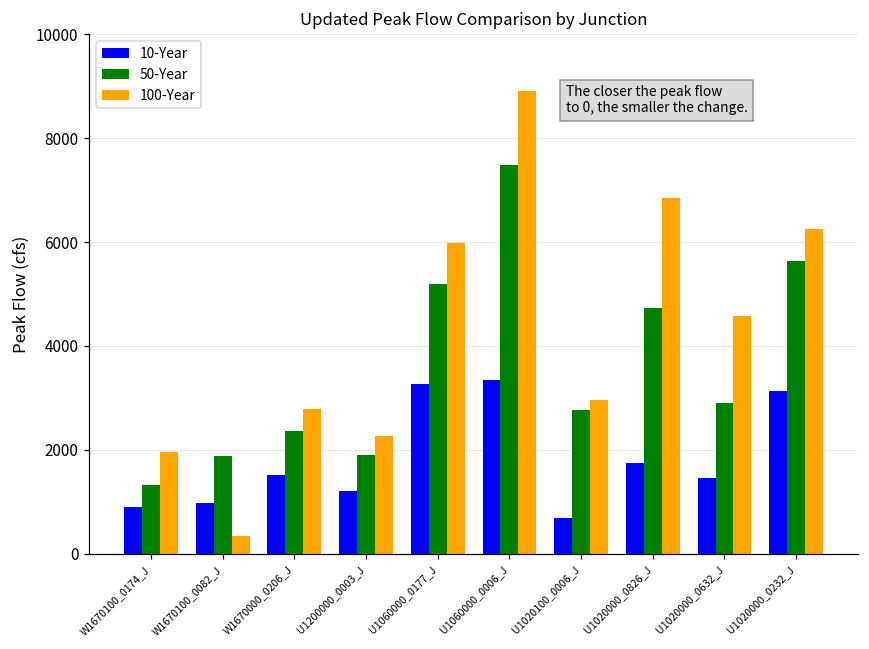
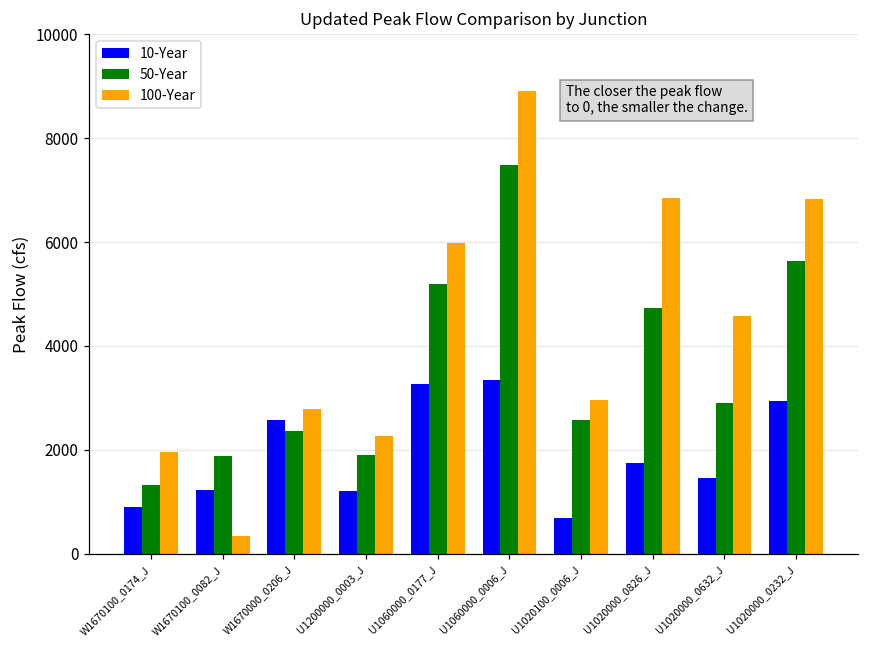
10-Year, W1670100_0082_J: 1000 -> 1200
10-Year, W1670000_0206_J: 1500 -> 2600
50-Year, U1020100_0006_J: 2800 -> 2600
10-Year, U1020000_0232_J: 3100 -> 2900
100-Year, U1020000_0232_J: 6300 -> 6800
